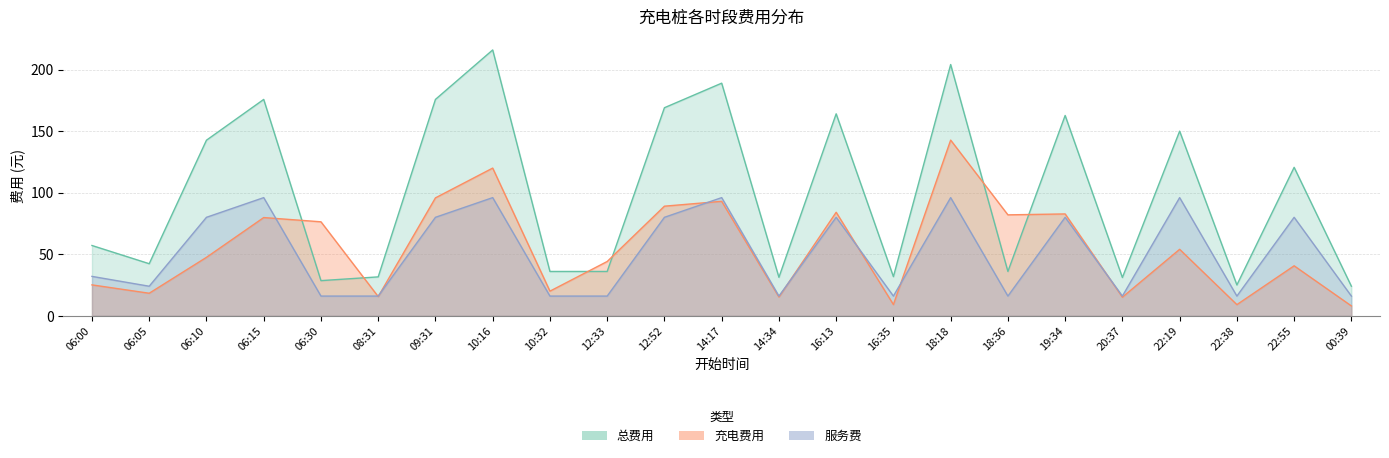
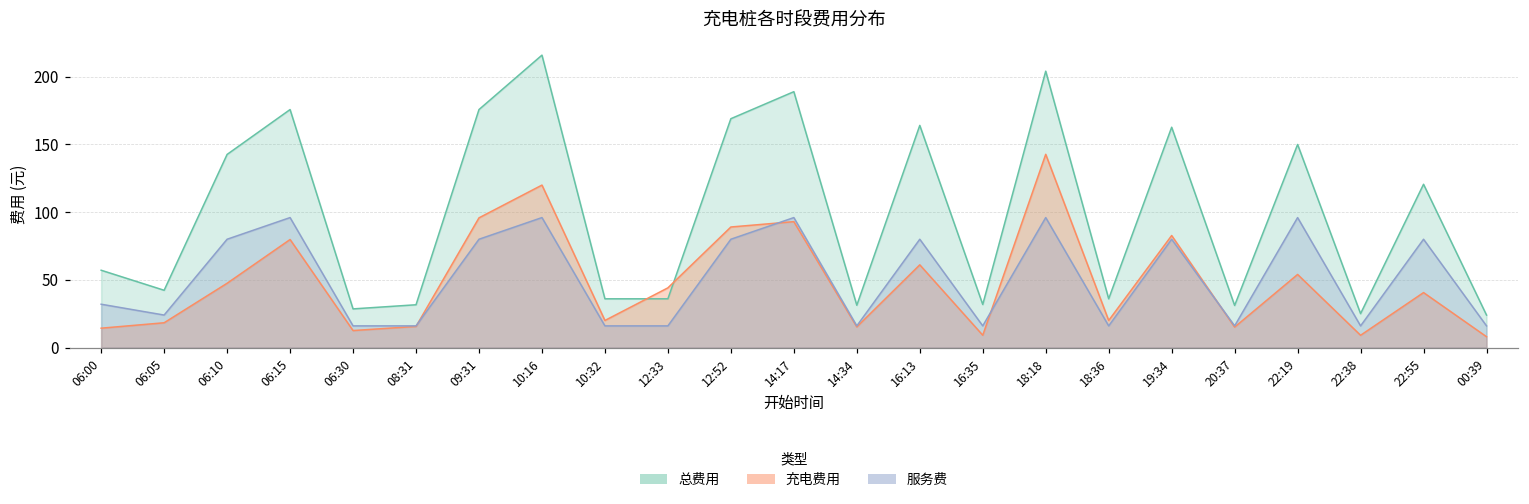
充电费用, 06:00: 25 -> 14
充电费用, 06:30: 76 -> 13
充电费用, 16:13: 84 -> 61
充电费用, 18:36: 82 -> 20
